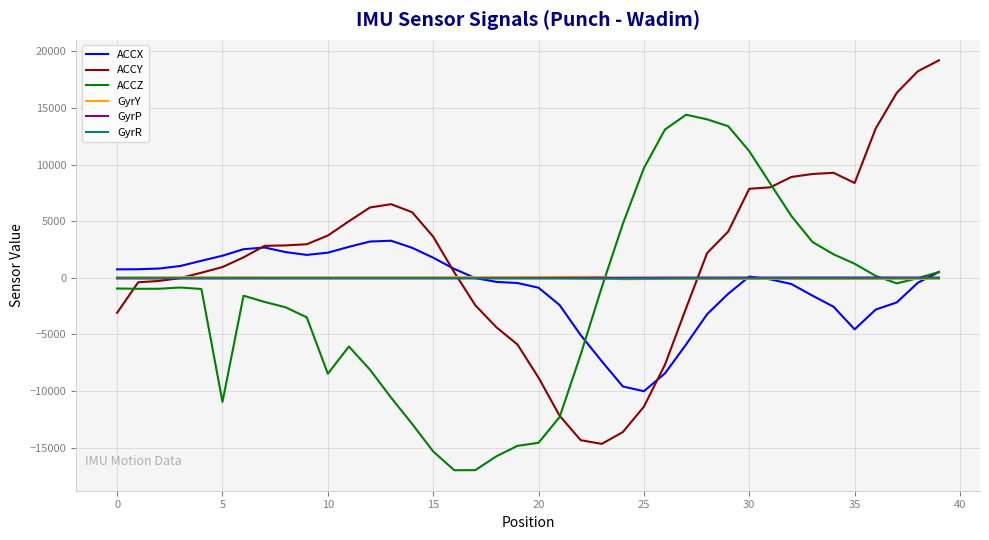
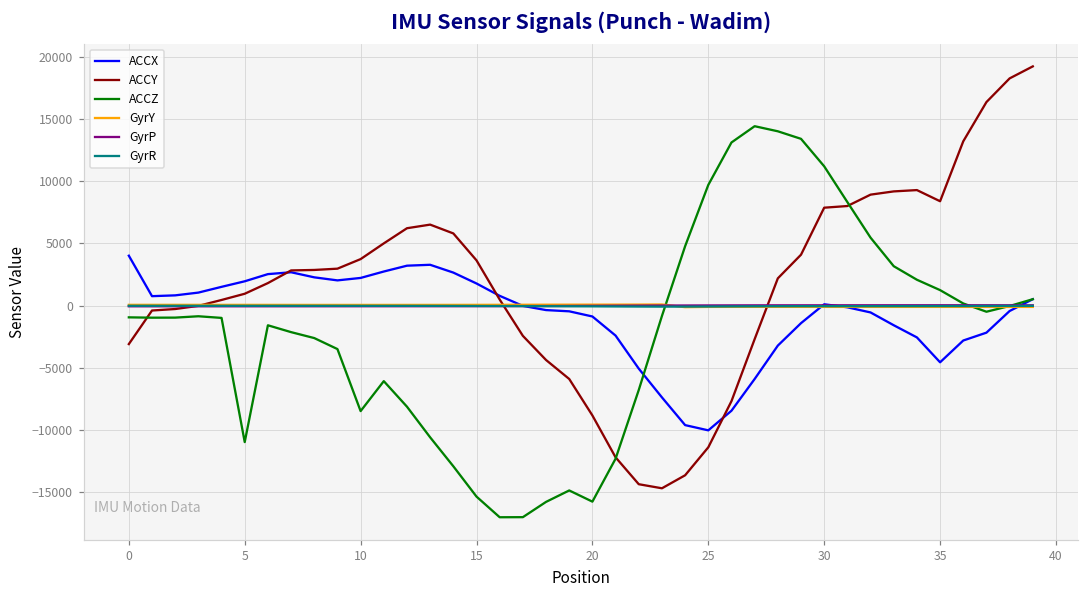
ACCX, 0: 700 -> 4000
ACCZ, 20: -14600 -> -15700
